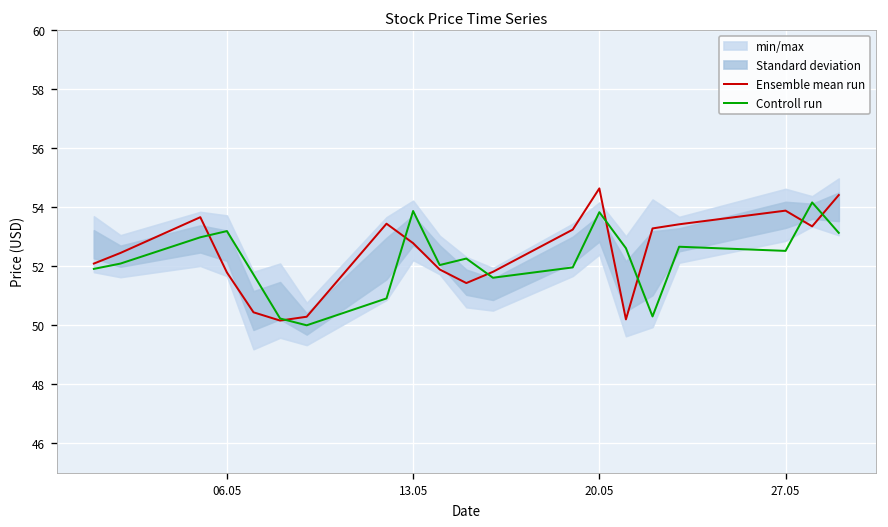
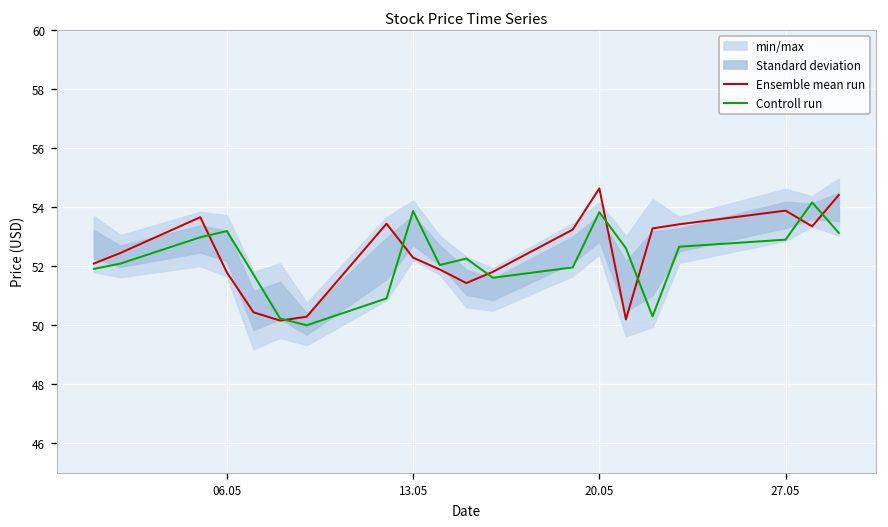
Ensemble mean run, 13.05: 52.8 -> 52.3
Controll run, 27.05: 52.5 -> 52.9
